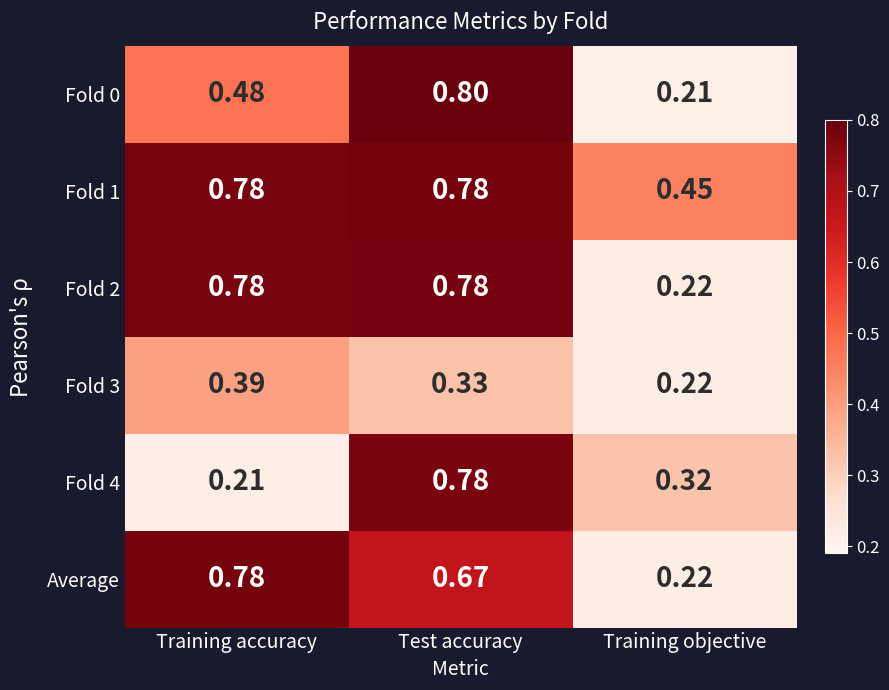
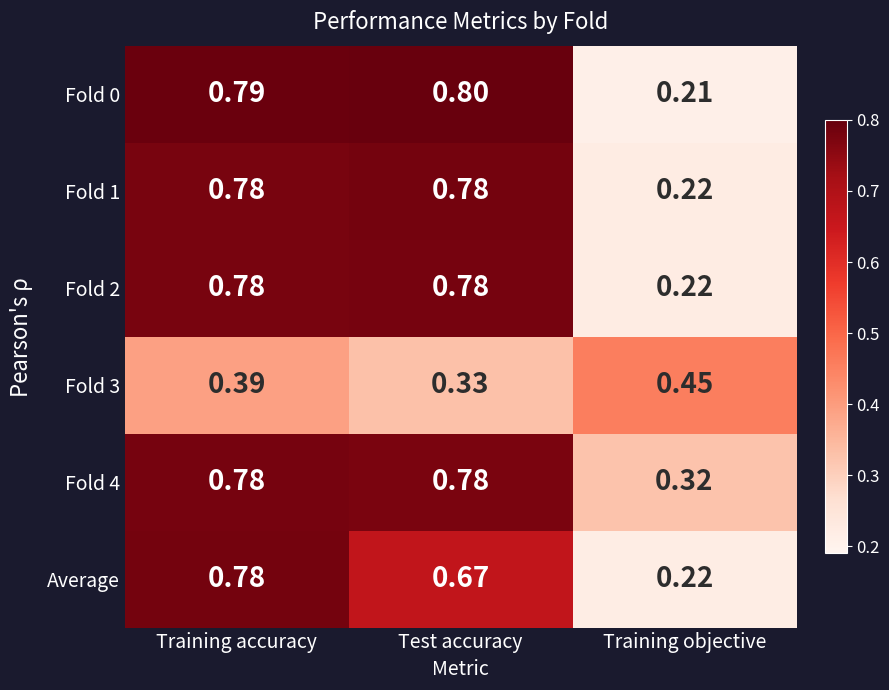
Fold 0, Training accuracy: 0.48 -> 0.79
Fold 1, Training objective: 0.45 -> 0.22
Fold 3, Training objective: 0.22 -> 0.45
Fold 4, Training accuracy: 0.21 -> 0.78
